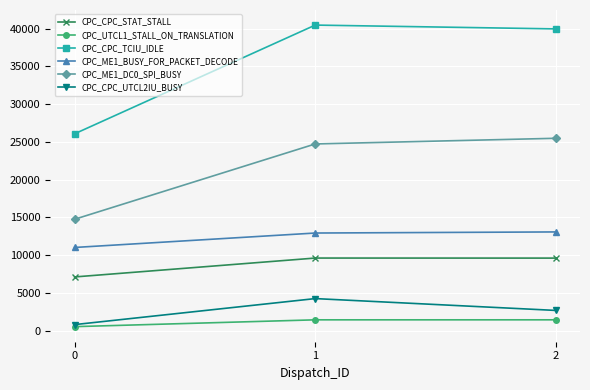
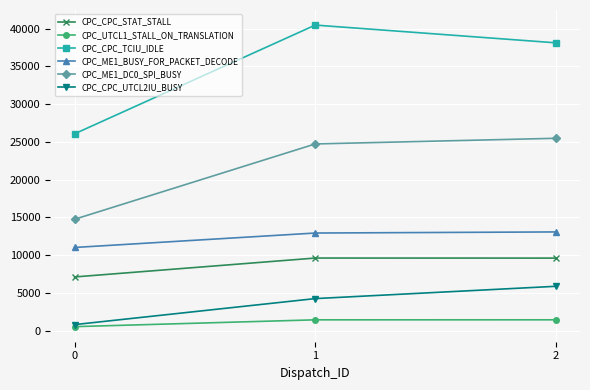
CPC_CPC_TCIU_IDLE, 2: 40000 -> 38000
CPC_CPC_UTCL2IU_BUSY, 2: 3000 -> 6000
